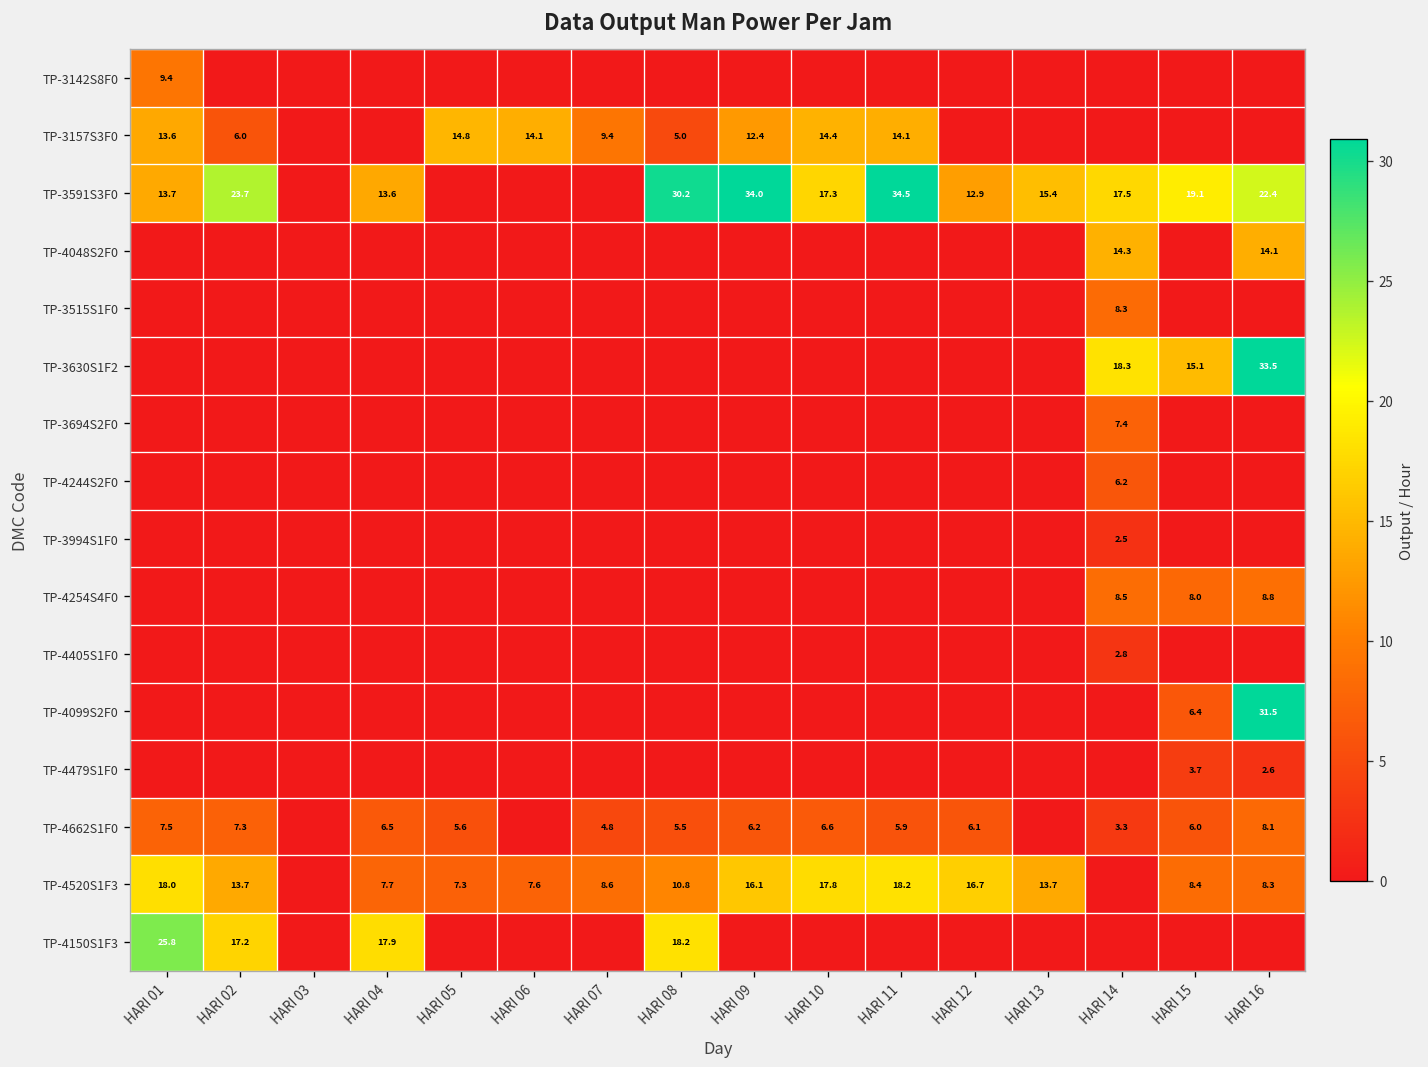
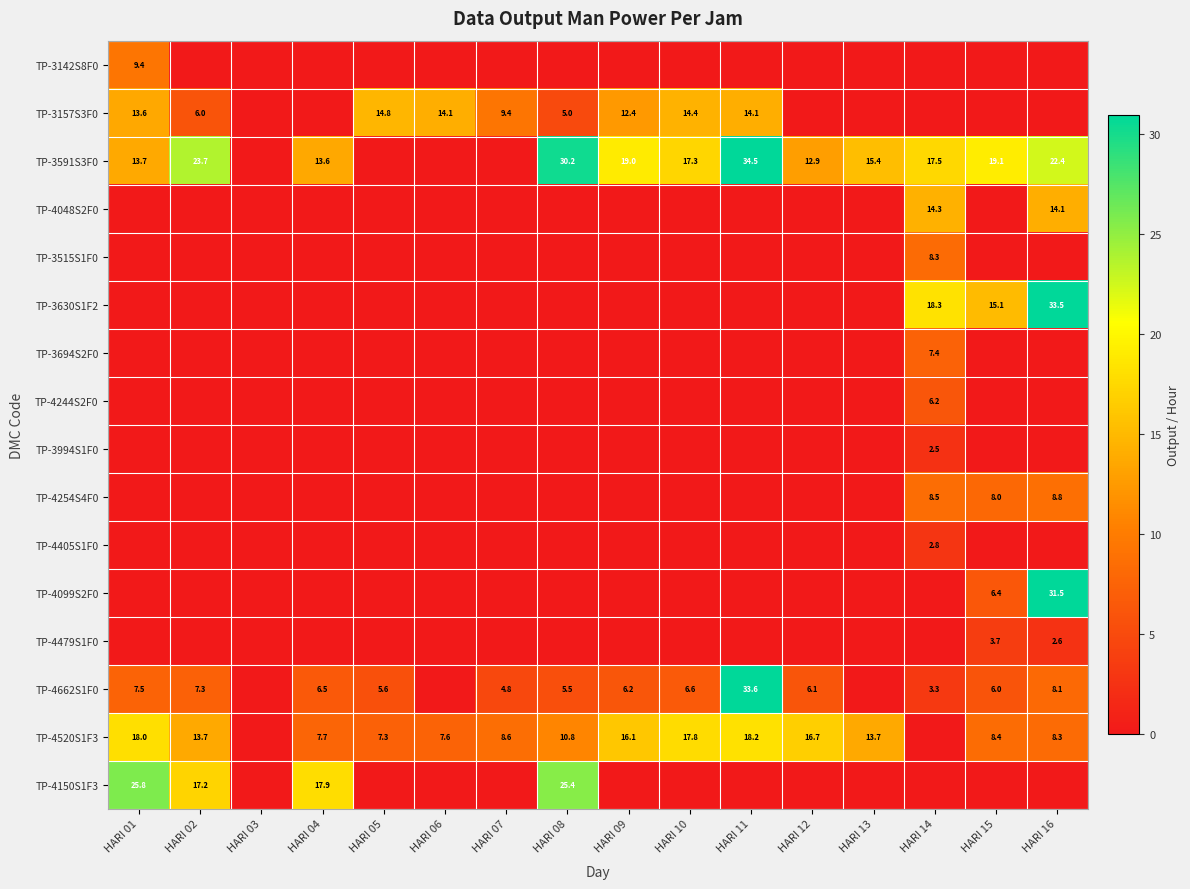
TP-3591S3F0, HARI 09: 34.0 -> 19.0
TP-4662S1F0, HARI 11: 5.9 -> 33.6
TP-4150S1F3, HARI 08: 18.2 -> 25.4
